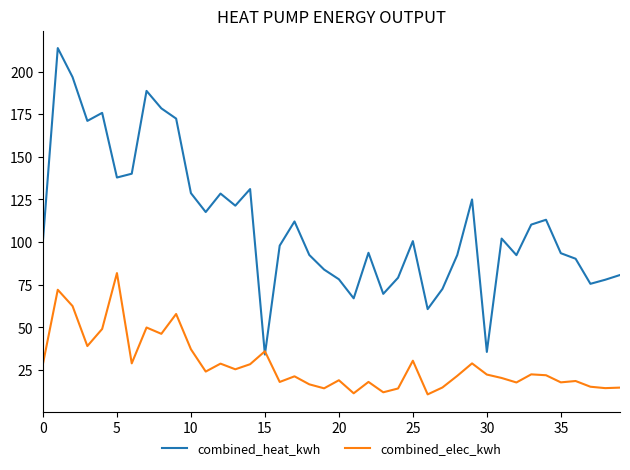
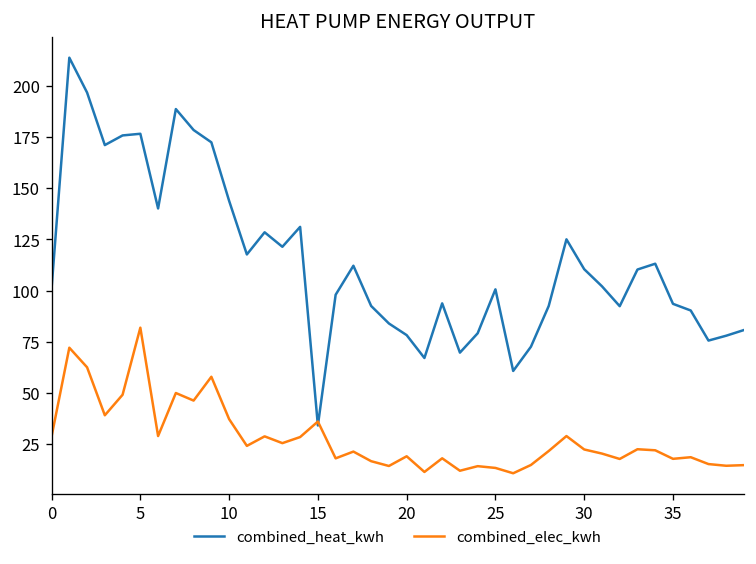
combined_heat_kwh, 5: 138 -> 177
combined_heat_kwh, 10: 129 -> 144
combined_elec_kwh, 25: 31 -> 13
combined_heat_kwh, 30: 36 -> 110
